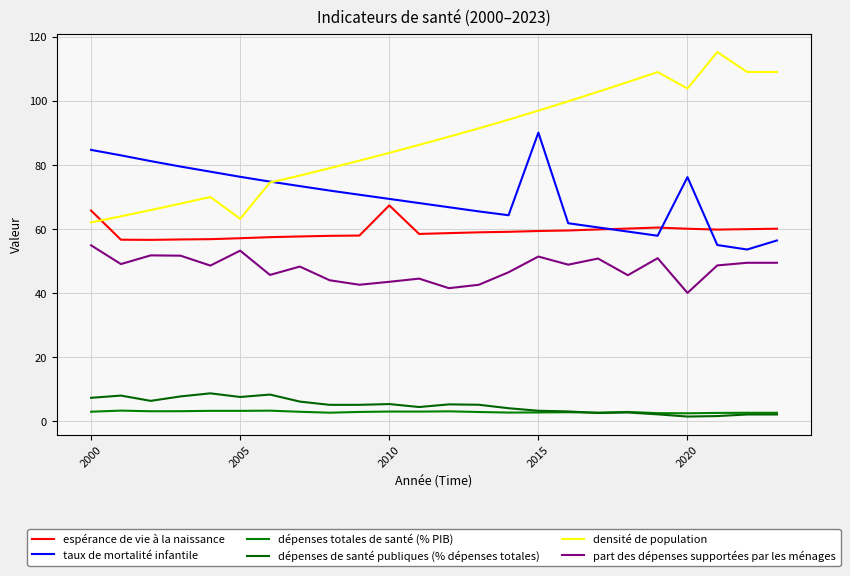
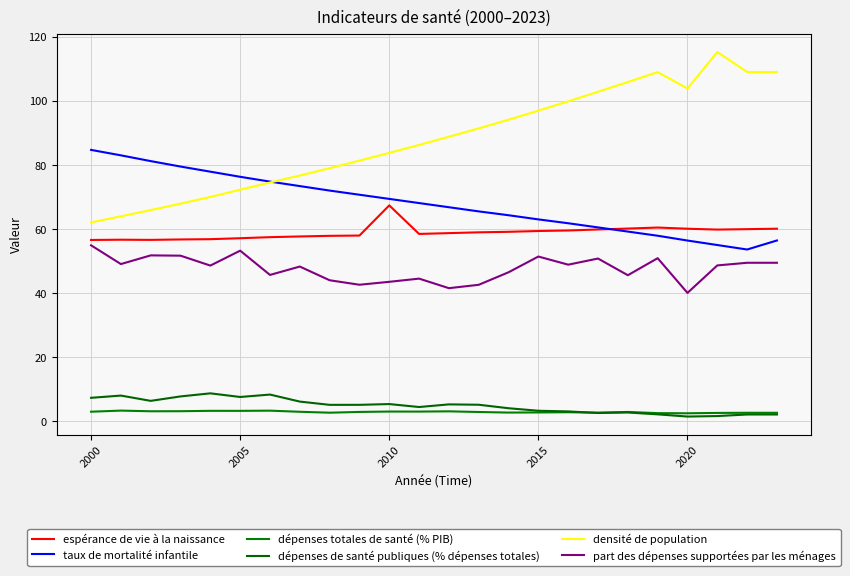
espérance de vie à la naissance, 2000: 66 -> 57
densité de population, 2005: 63 -> 72
taux de mortalité infantile, 2015: 90 -> 63
taux de mortalité infantile, 2020: 76 -> 56
